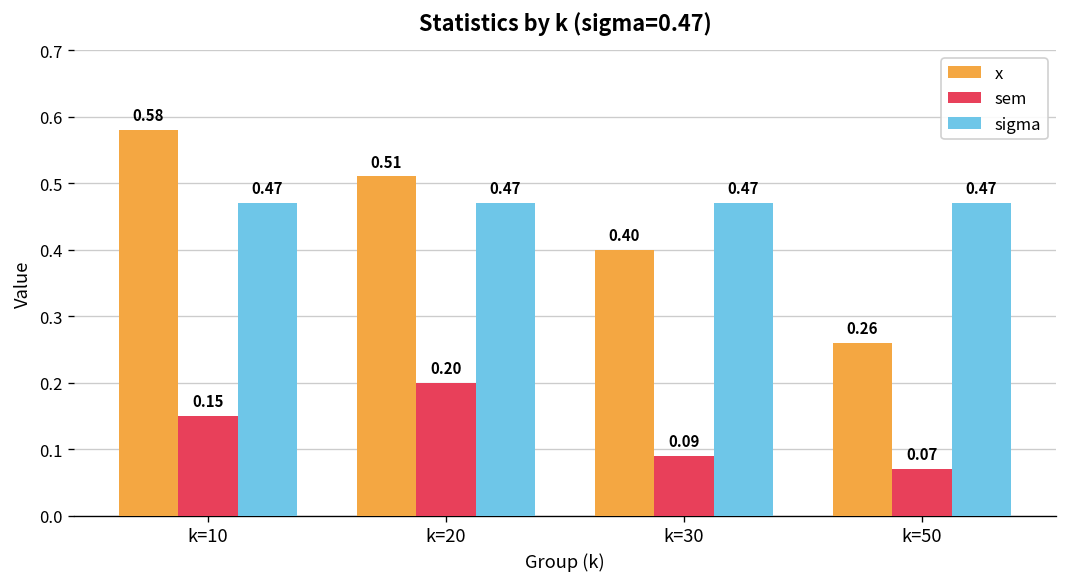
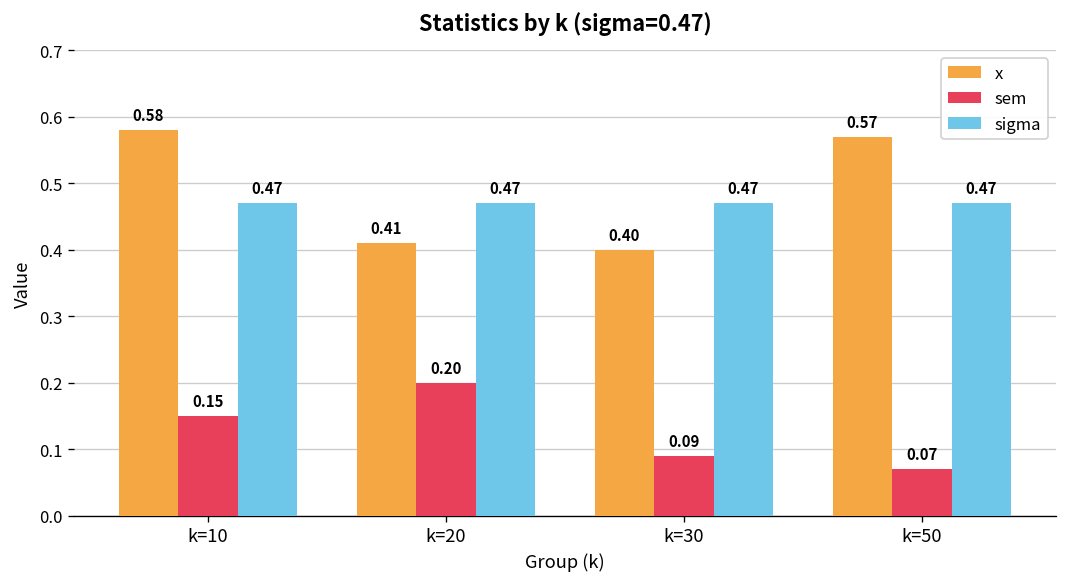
x, k=20: 0.51 -> 0.41
x, k=50: 0.26 -> 0.57
